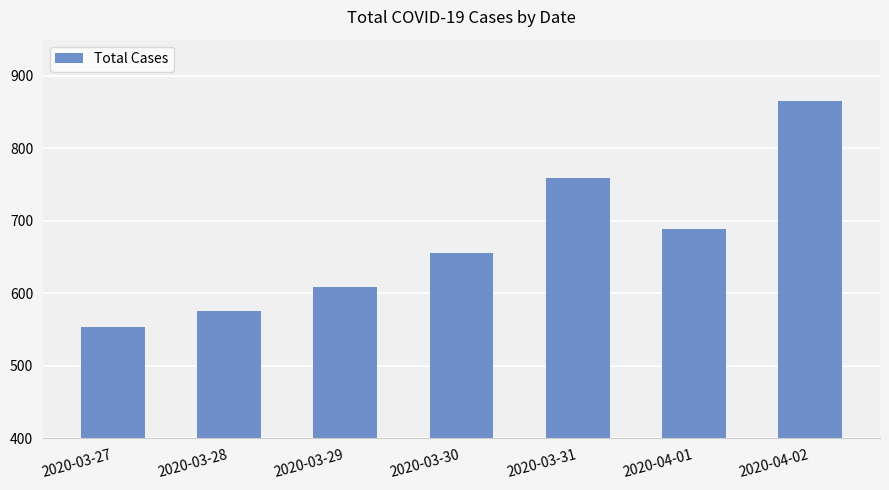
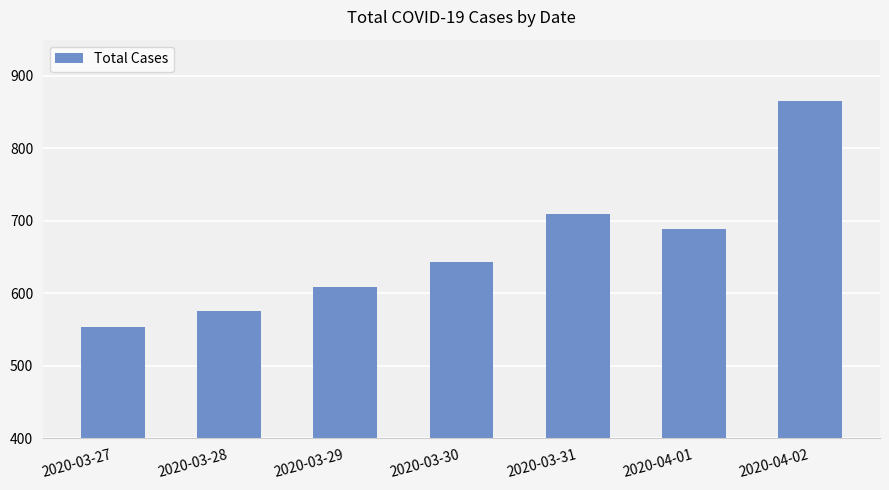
2020-03-30: 660 -> 640
2020-03-31: 760 -> 710
